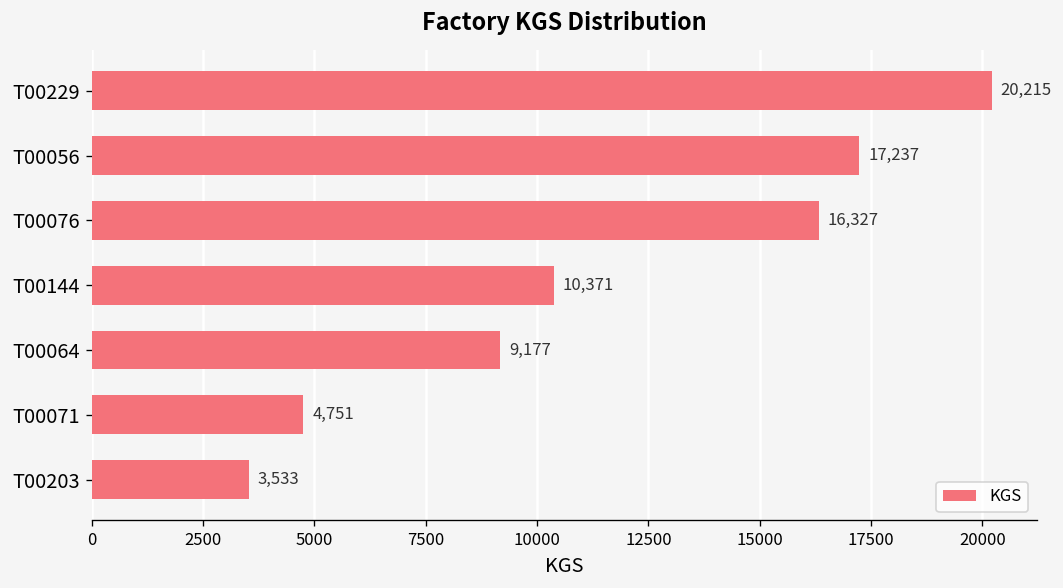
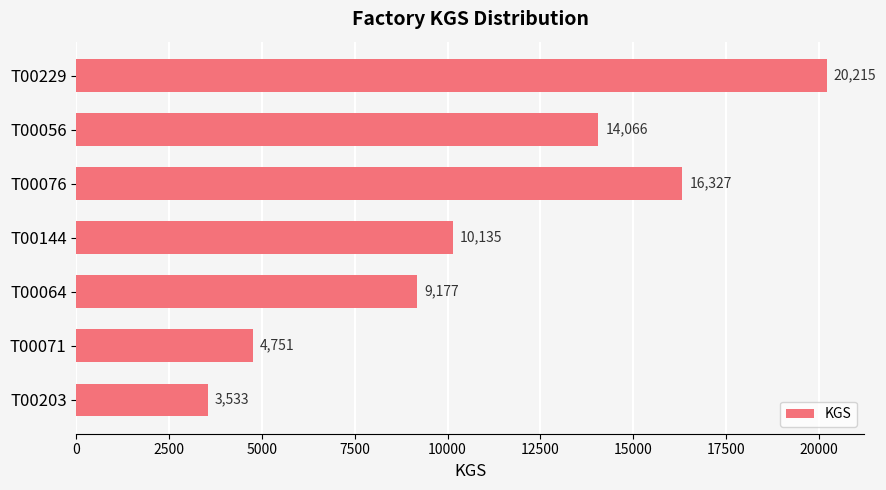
T00056: 17,237 -> 14,066
T00144: 10,371 -> 10,135
